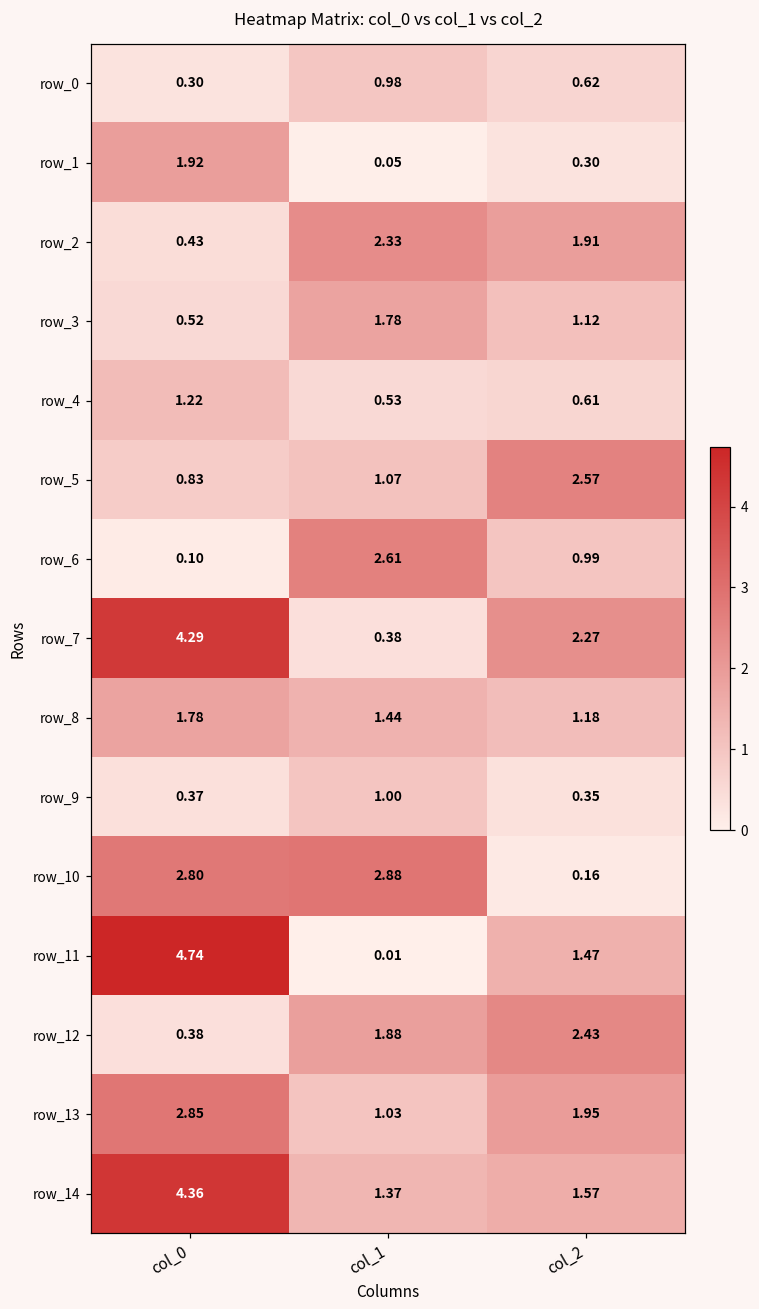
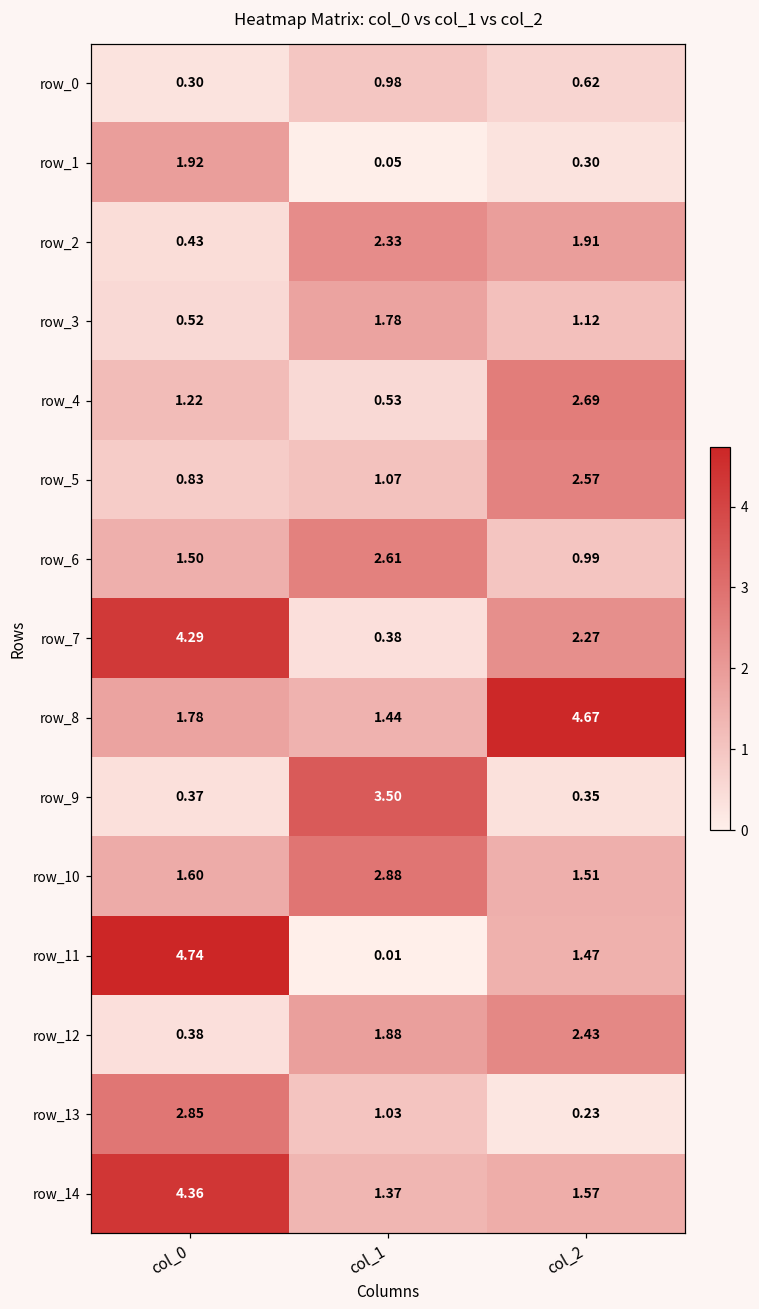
row_4, col_2: 0.61 -> 2.69
row_6, col_0: 0.10 -> 1.50
row_8, col_2: 1.18 -> 4.67
row_9, col_1: 1.00 -> 3.50
row_10, col_0: 2.80 -> 1.60
row_10, col_2: 0.16 -> 1.51
row_13, col_2: 1.95 -> 0.23
